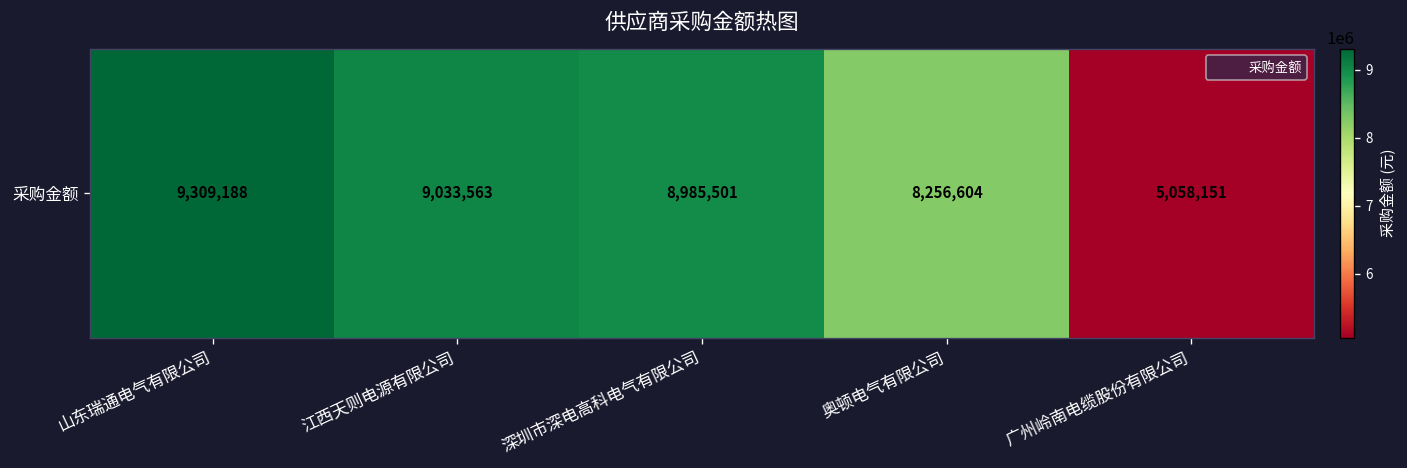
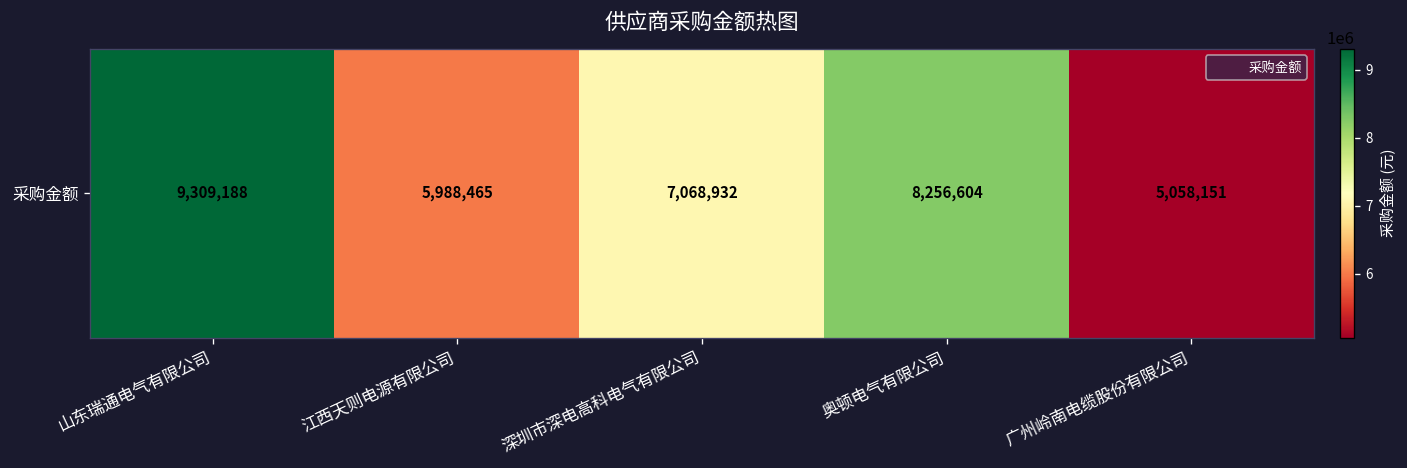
采购金额, 江西天则电源有限公司: 9,033,563 -> 5,988,465
采购金额, 深圳市深电高科电气有限公司: 8,985,501 -> 7,068,932
